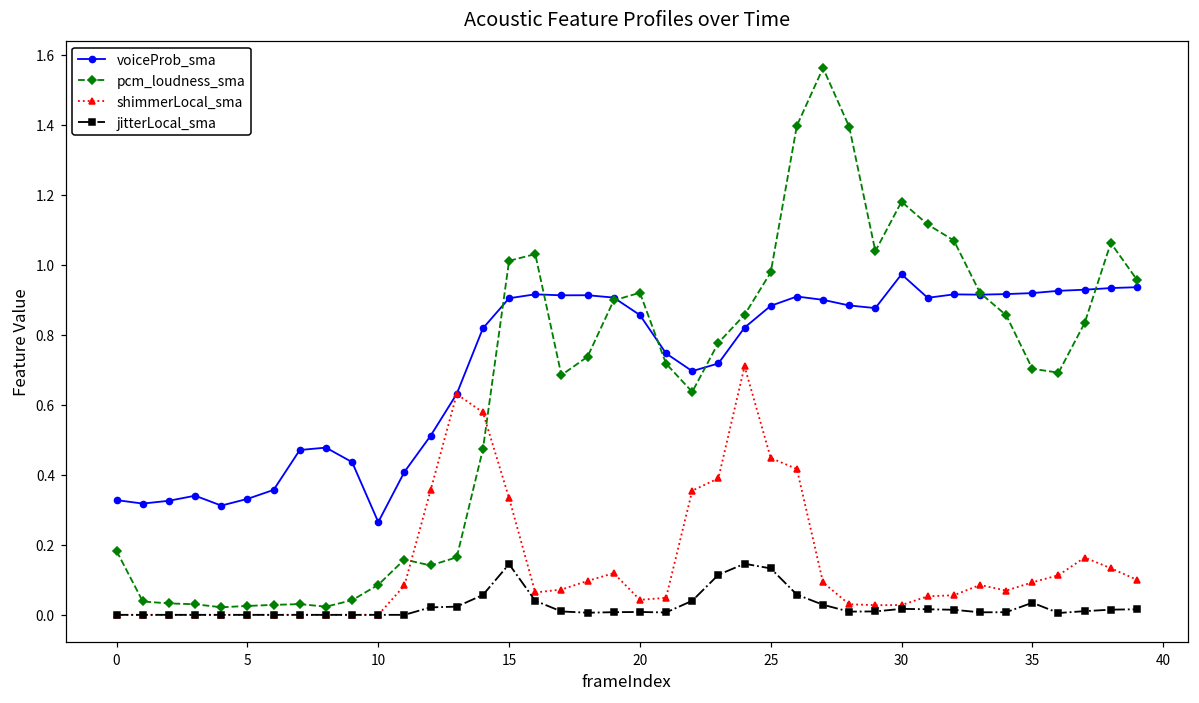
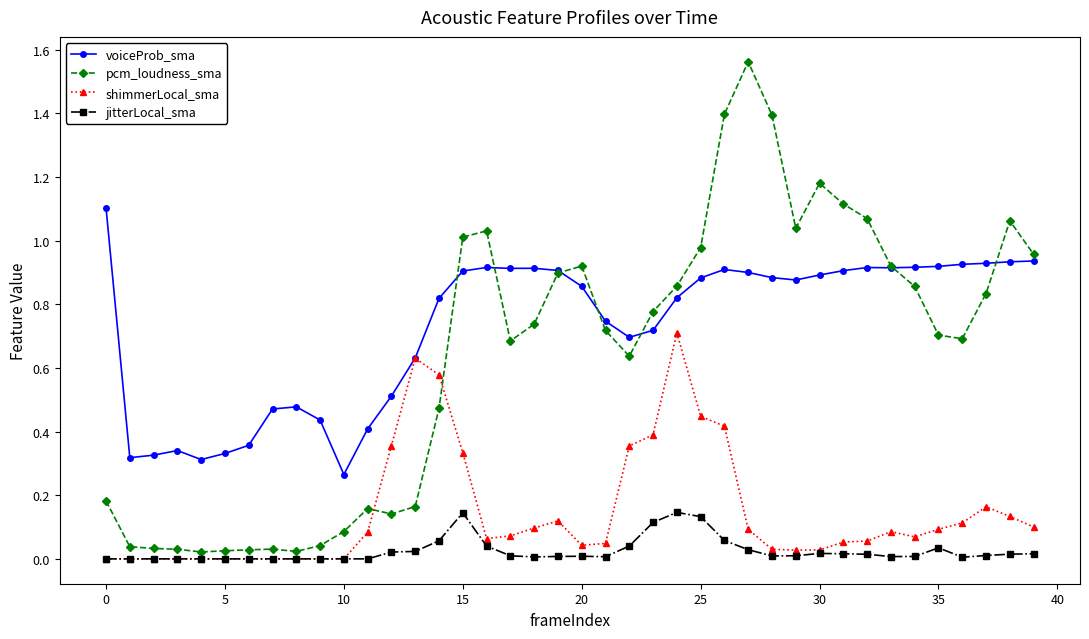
voiceProb_sma, 0: 0.33 -> 1.10
voiceProb_sma, 30: 0.97 -> 0.89
